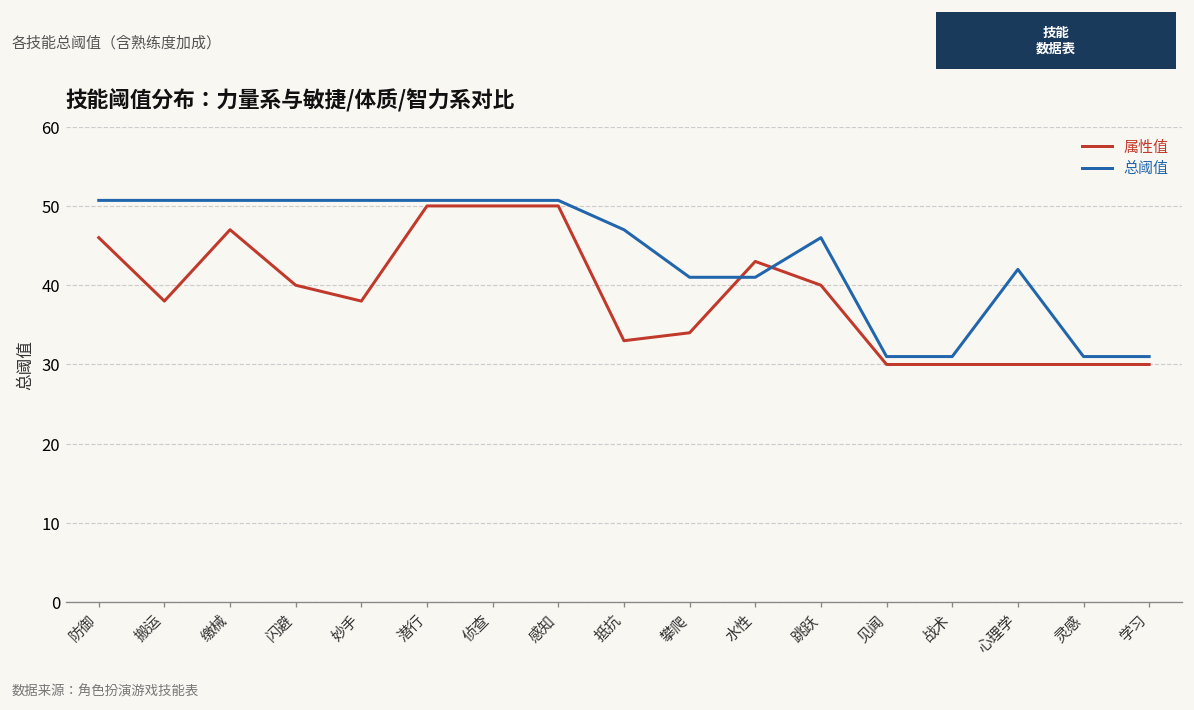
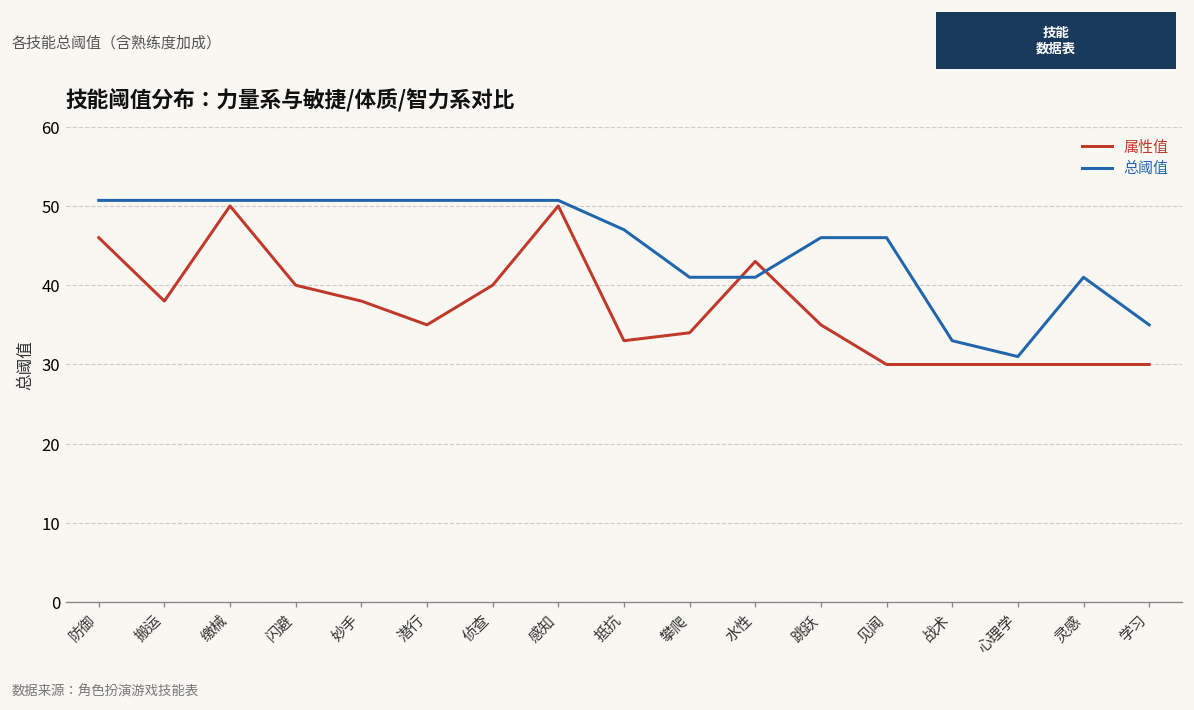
属性值, 缴械: 47 -> 50
属性值, 潜行: 50 -> 35
属性值, 侦查: 50 -> 40
属性值, 跳跃: 40 -> 35
总阈值, 见闻: 31 -> 46
总阈值, 战术: 31 -> 33
总阈值, 心理学: 42 -> 31
总阈值, 灵感: 31 -> 41
总阈值, 学习: 31 -> 35
